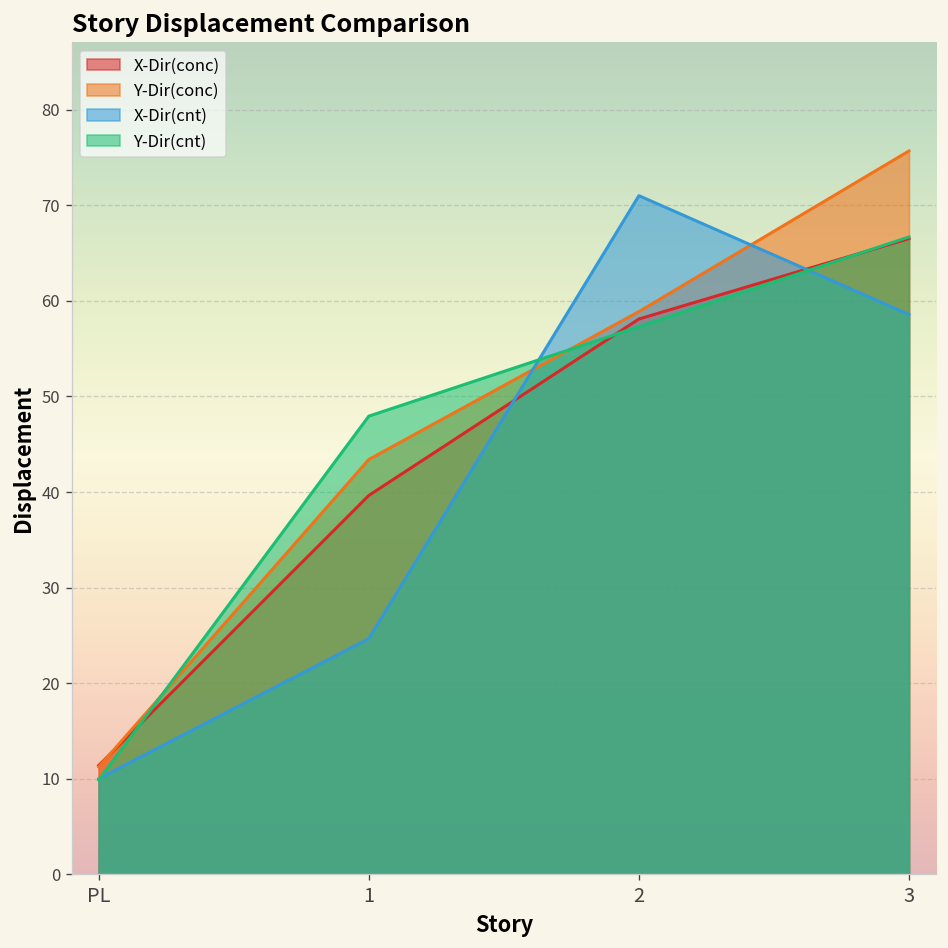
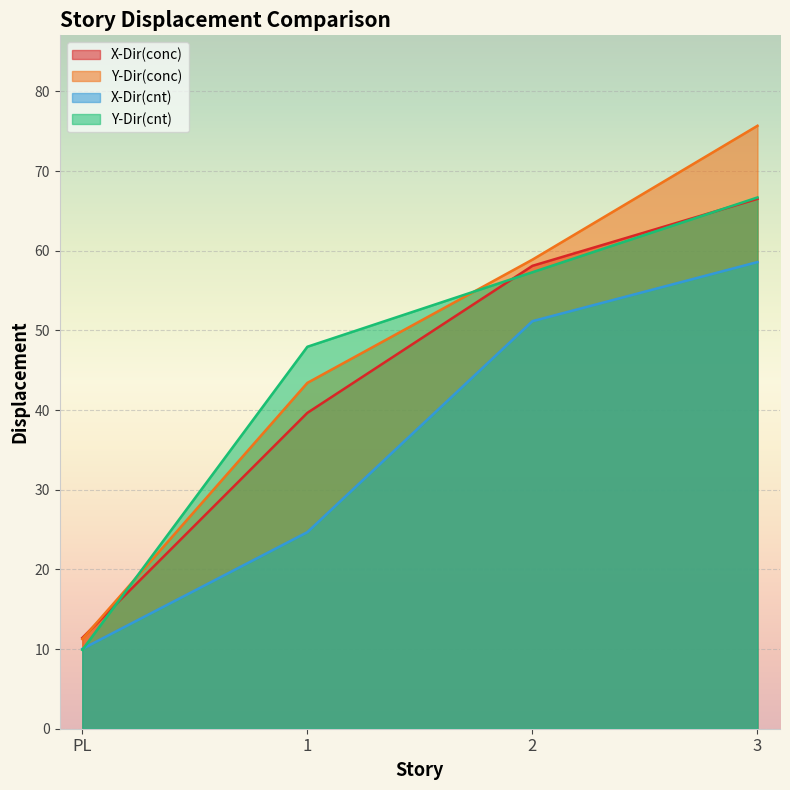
X-Dir(cnt), 2: 71 -> 51
